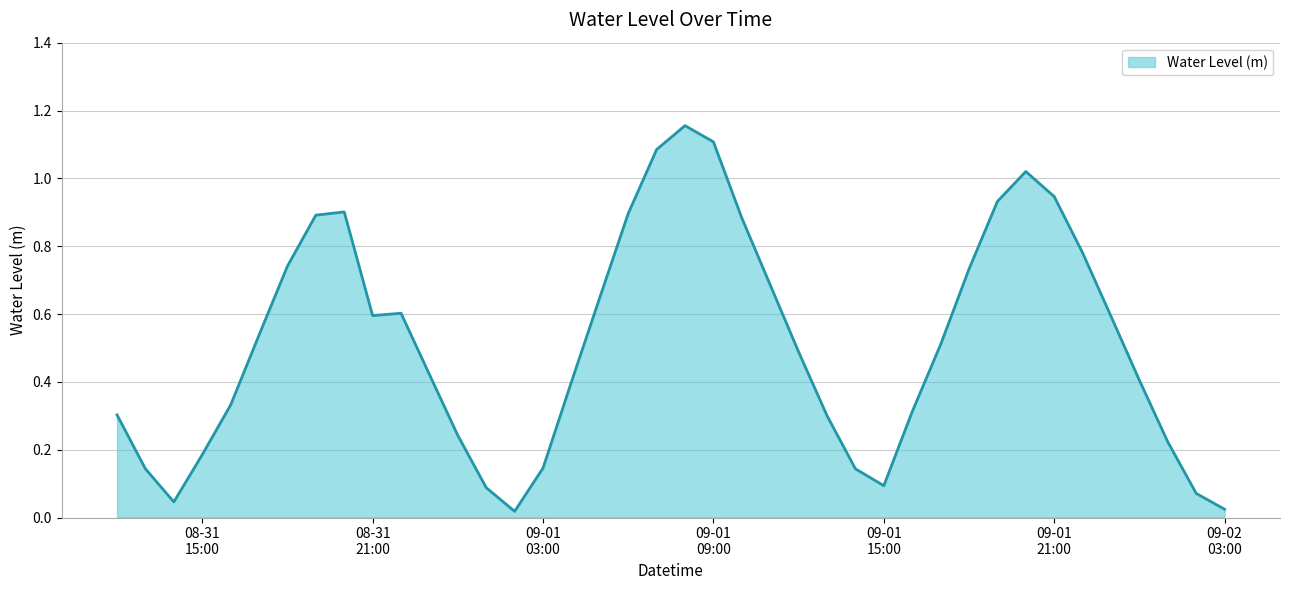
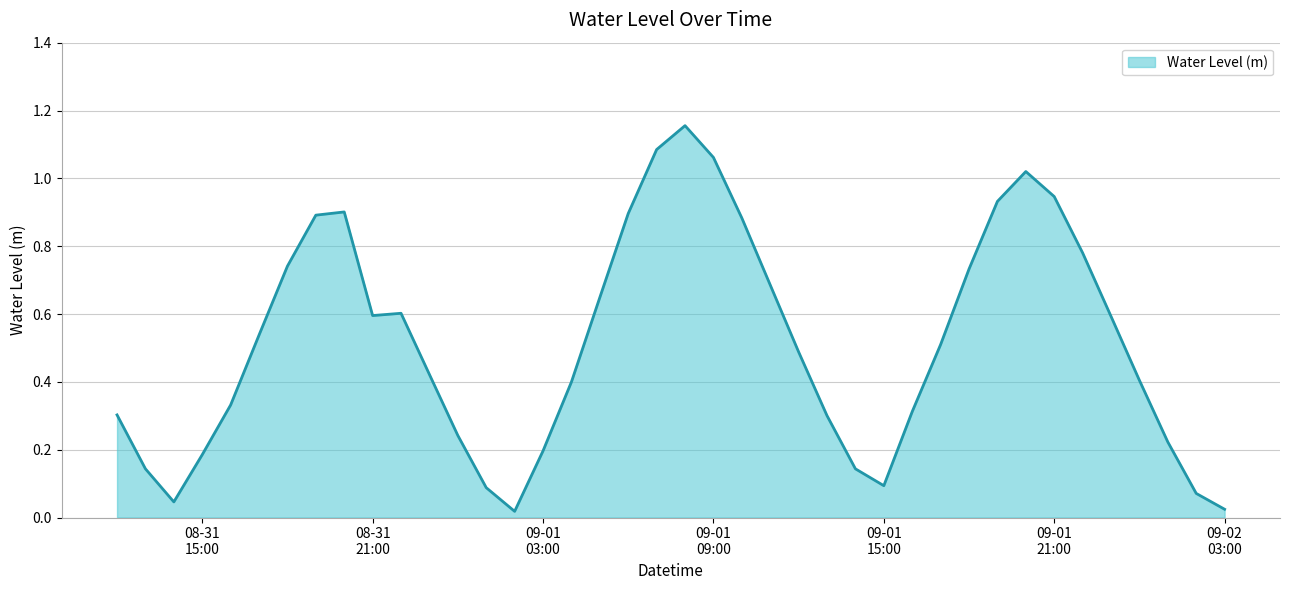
09-01 03:00: 0.15 -> 0.20
09-01 09:00: 1.11 -> 1.06
